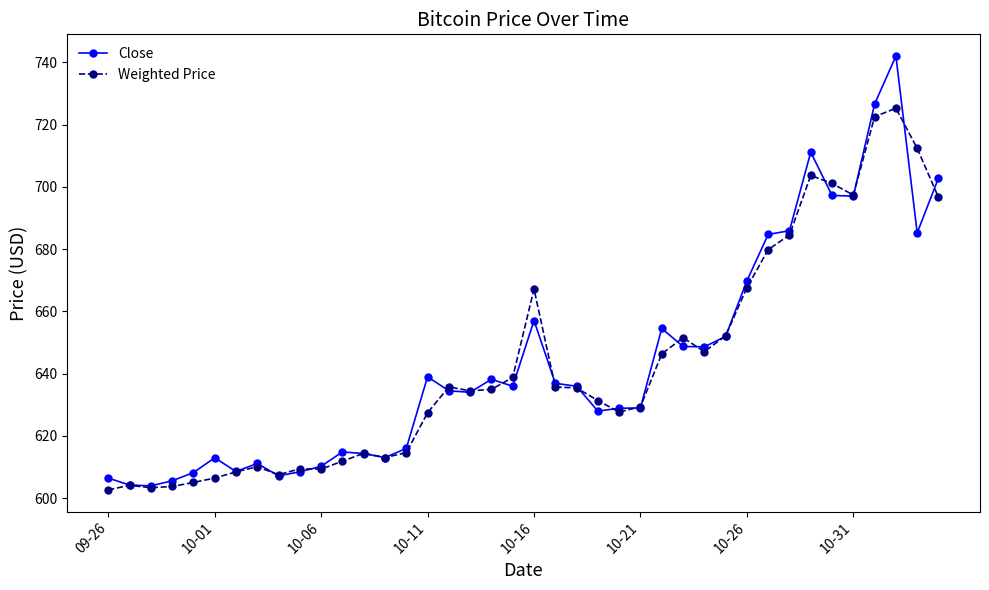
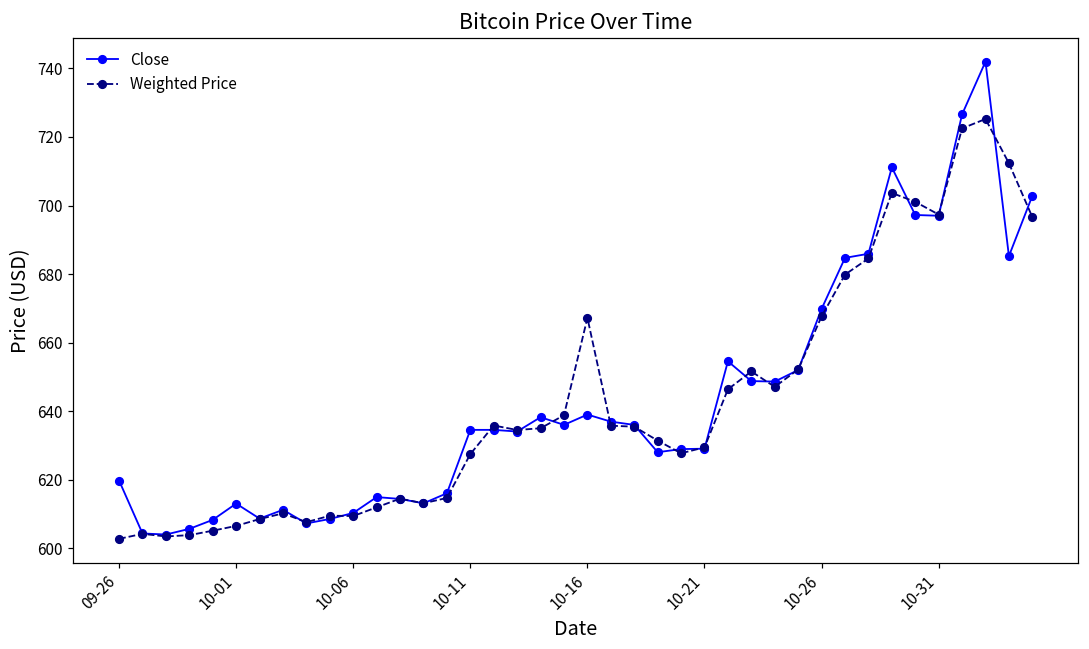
Close, 09-26: 606 -> 620
Close, 10-11: 639 -> 635
Close, 10-16: 657 -> 639
